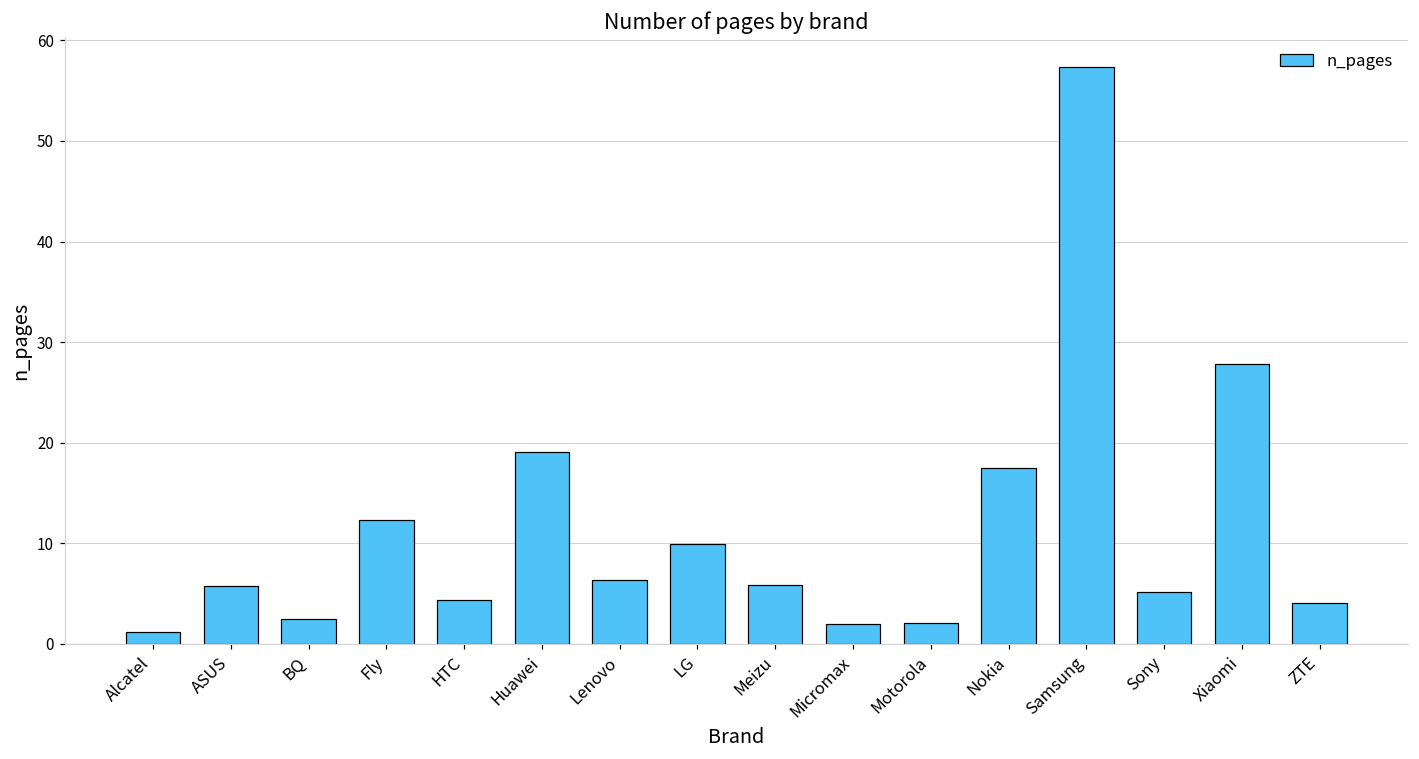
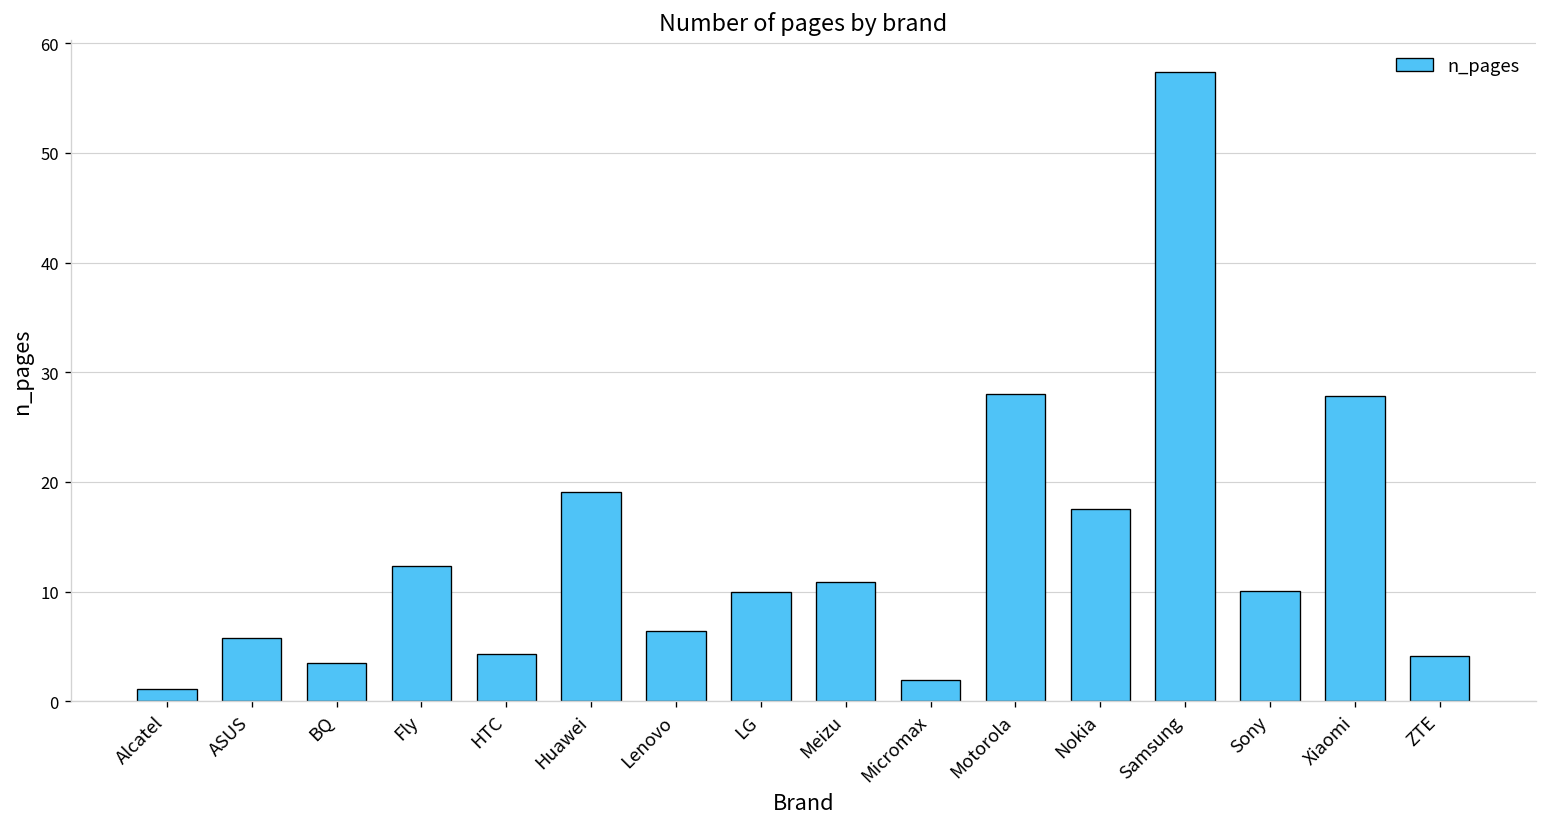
BQ: 3 -> 4
Meizu: 6 -> 11
Motorola: 2 -> 28
Sony: 5 -> 10
